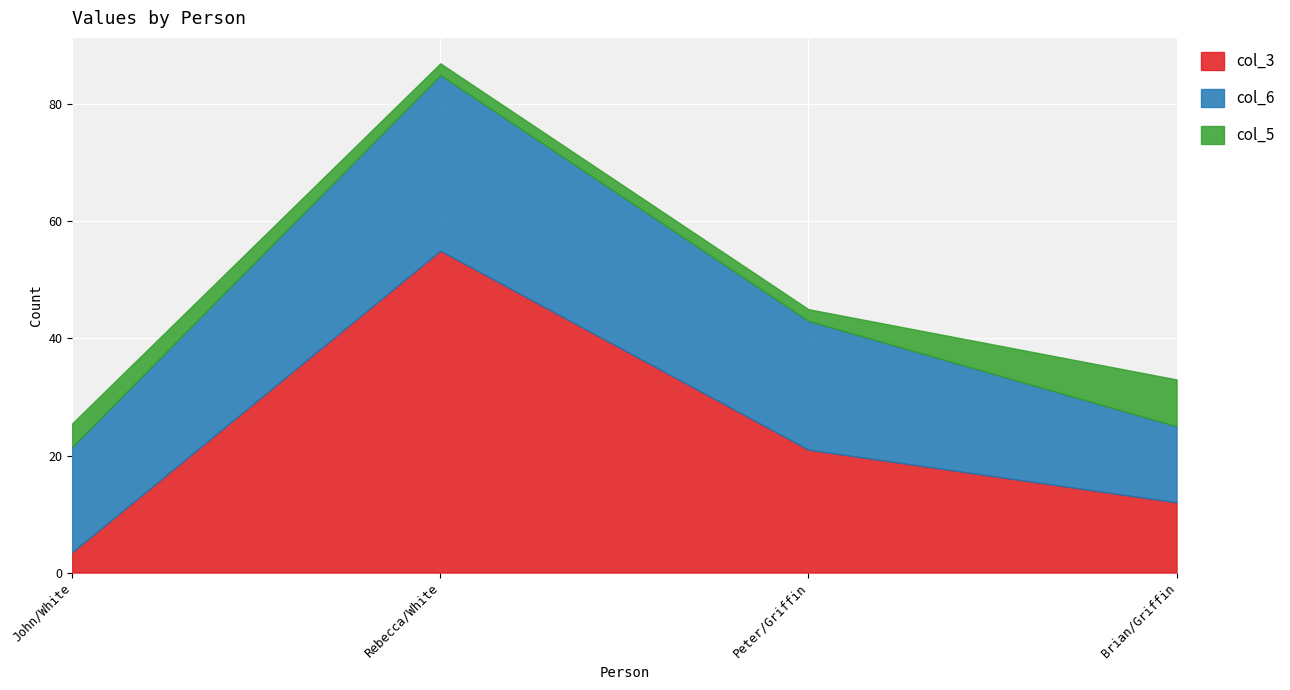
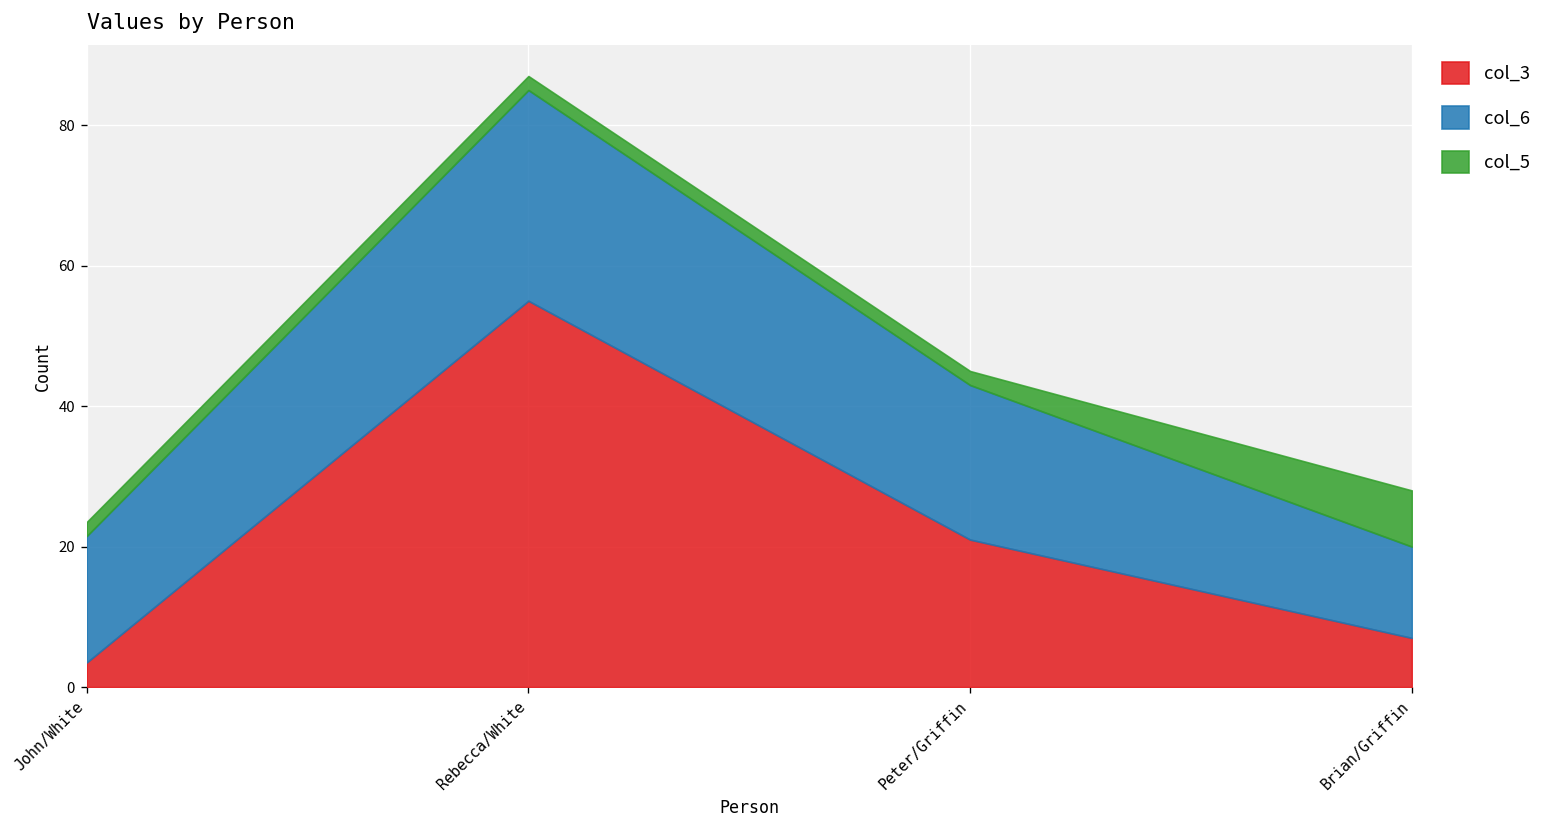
col_5, John/White: 4 -> 2
col_3, Brian/Griffin: 12 -> 7
